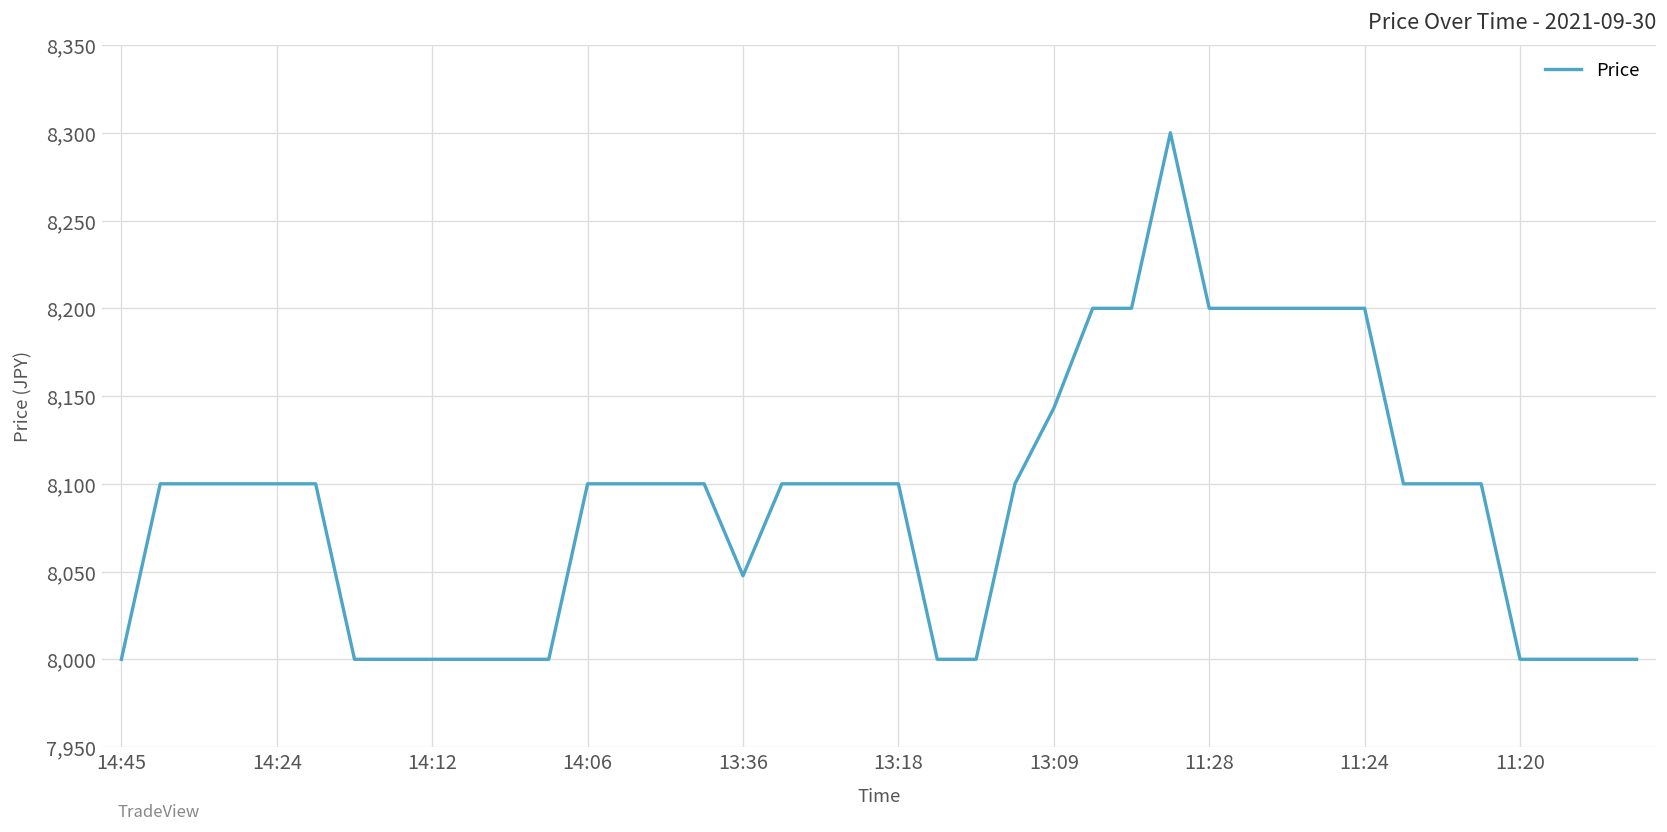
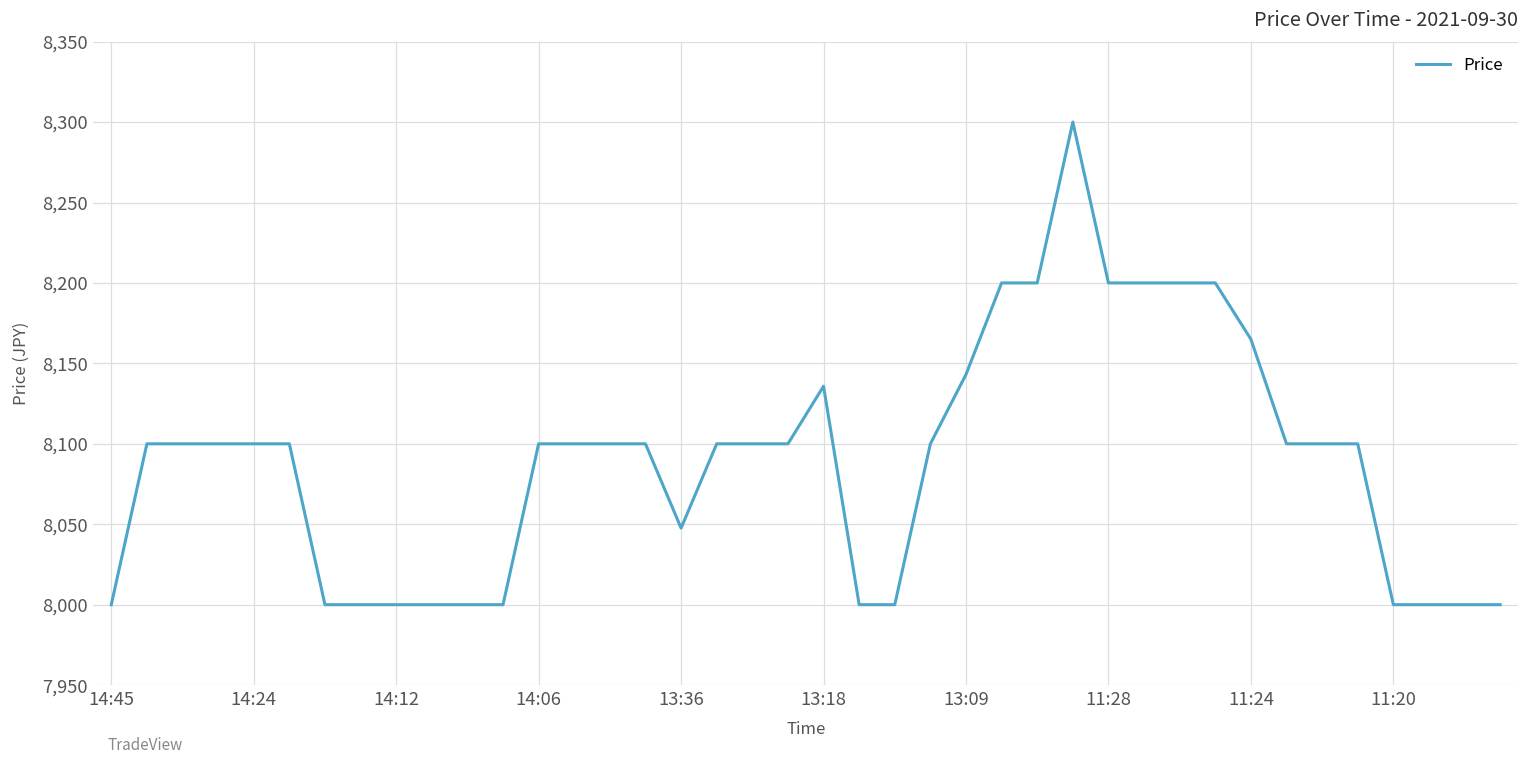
13:18: 8,100 -> 8,136
11:24: 8,200 -> 8,165
